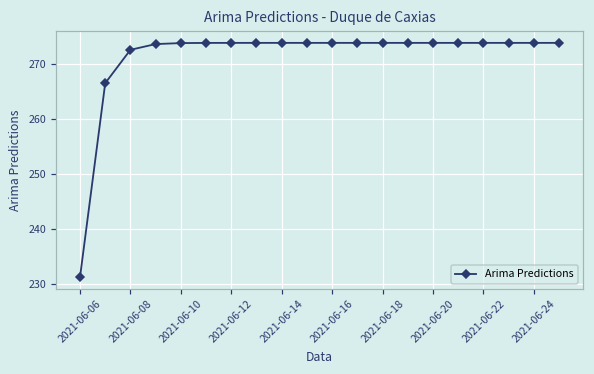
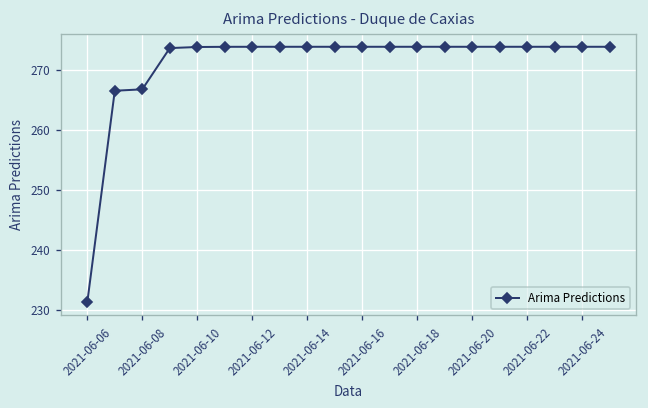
2021-06-08: 273 -> 267
